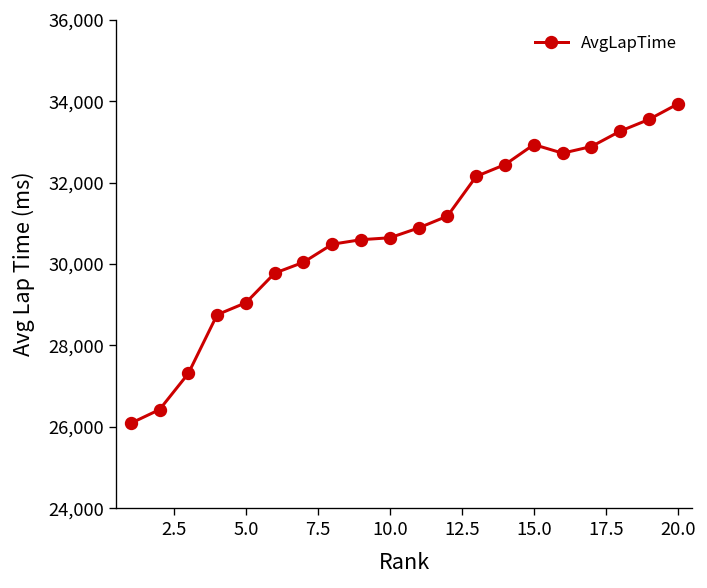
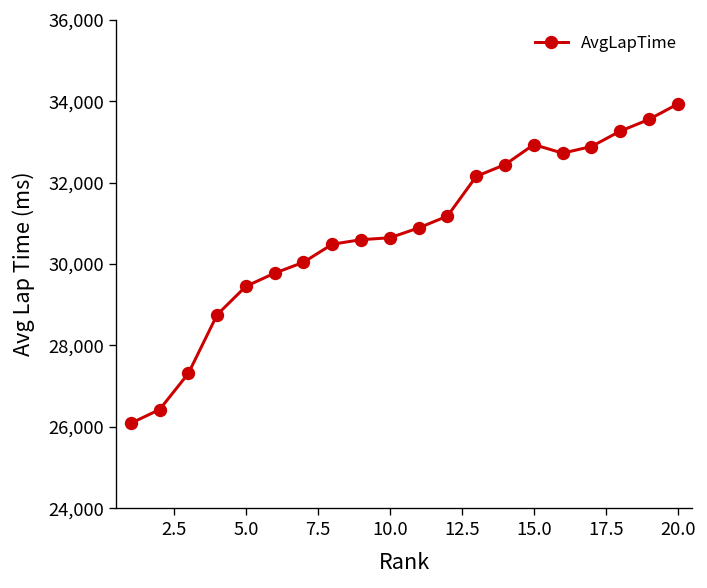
5.0: 29,000 -> 29,500
